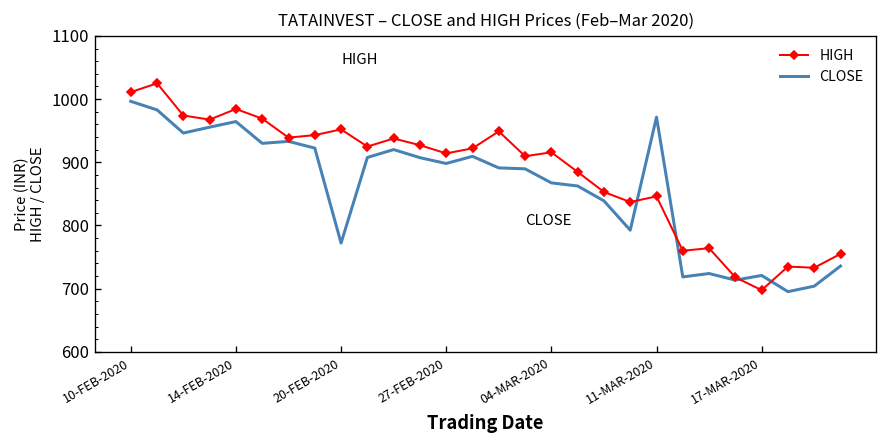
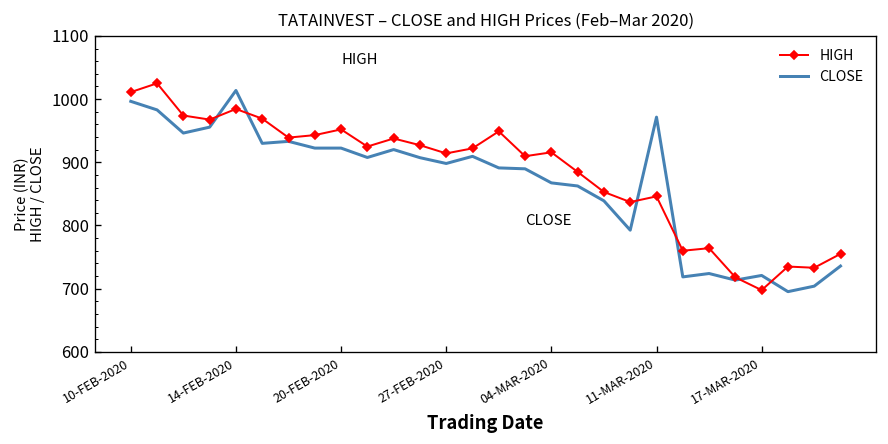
CLOSE, 14-FEB-2020: 960 -> 1010
CLOSE, 20-FEB-2020: 770 -> 920
